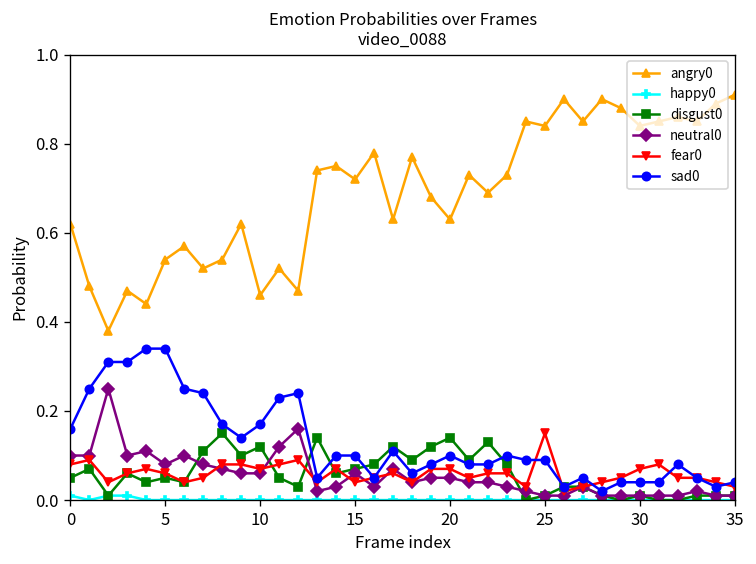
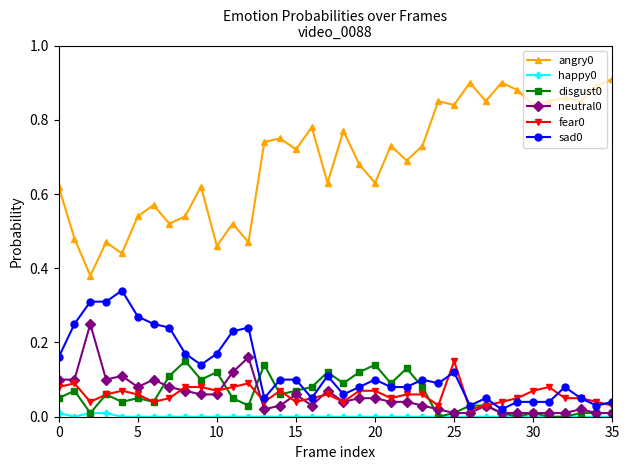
sad0, 5: 0.34 -> 0.27
sad0, 25: 0.09 -> 0.12
